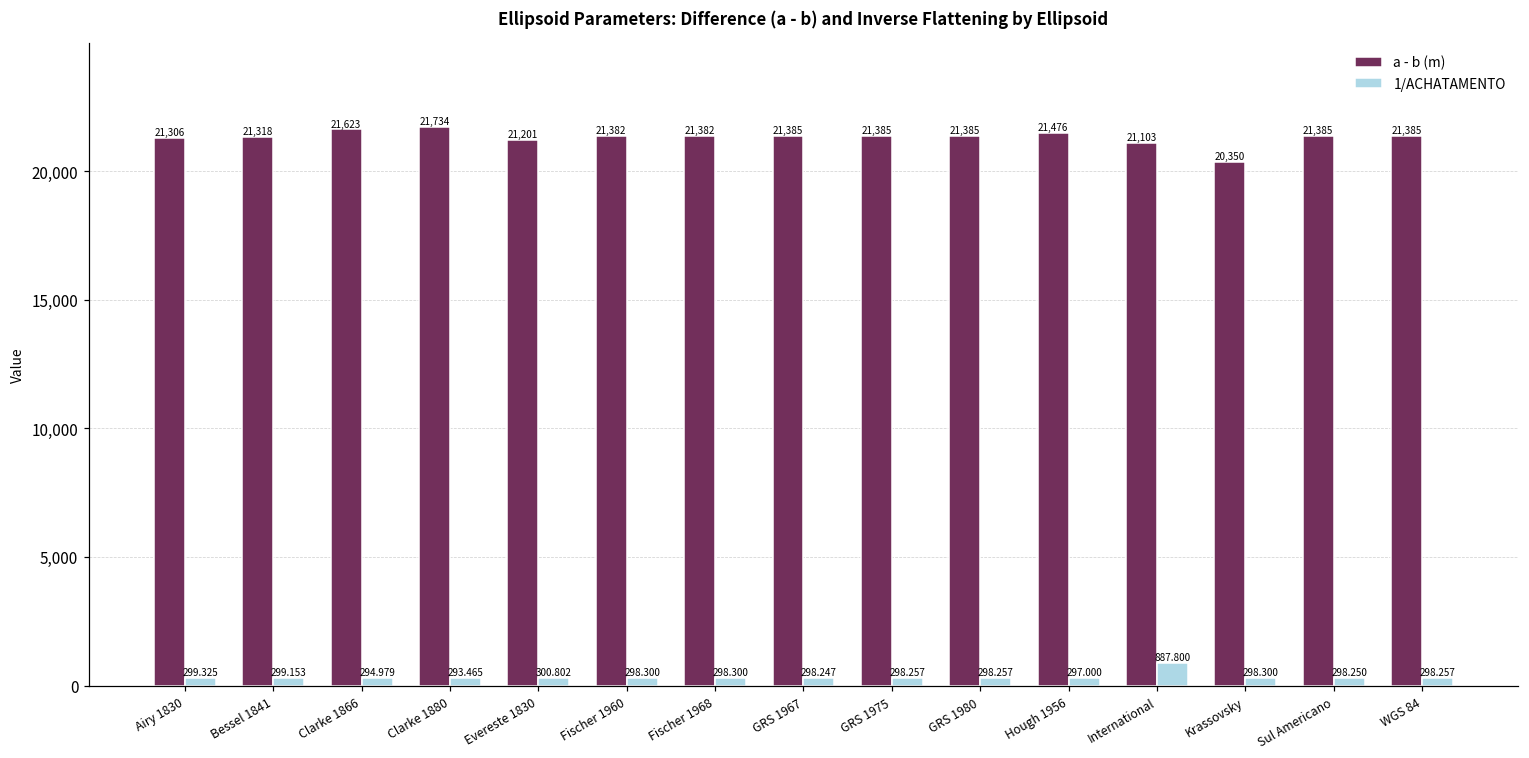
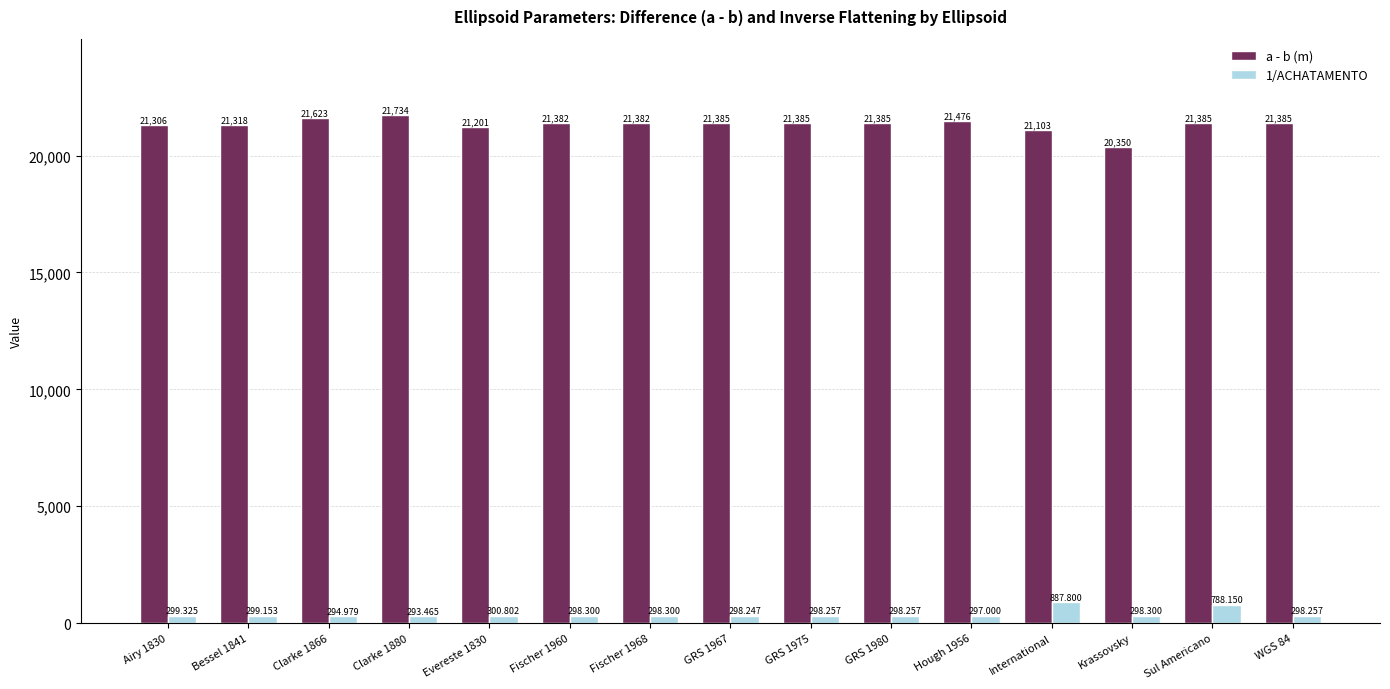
1/ACHATAMENTO, Sul Americano: 298.250 -> 788.150
